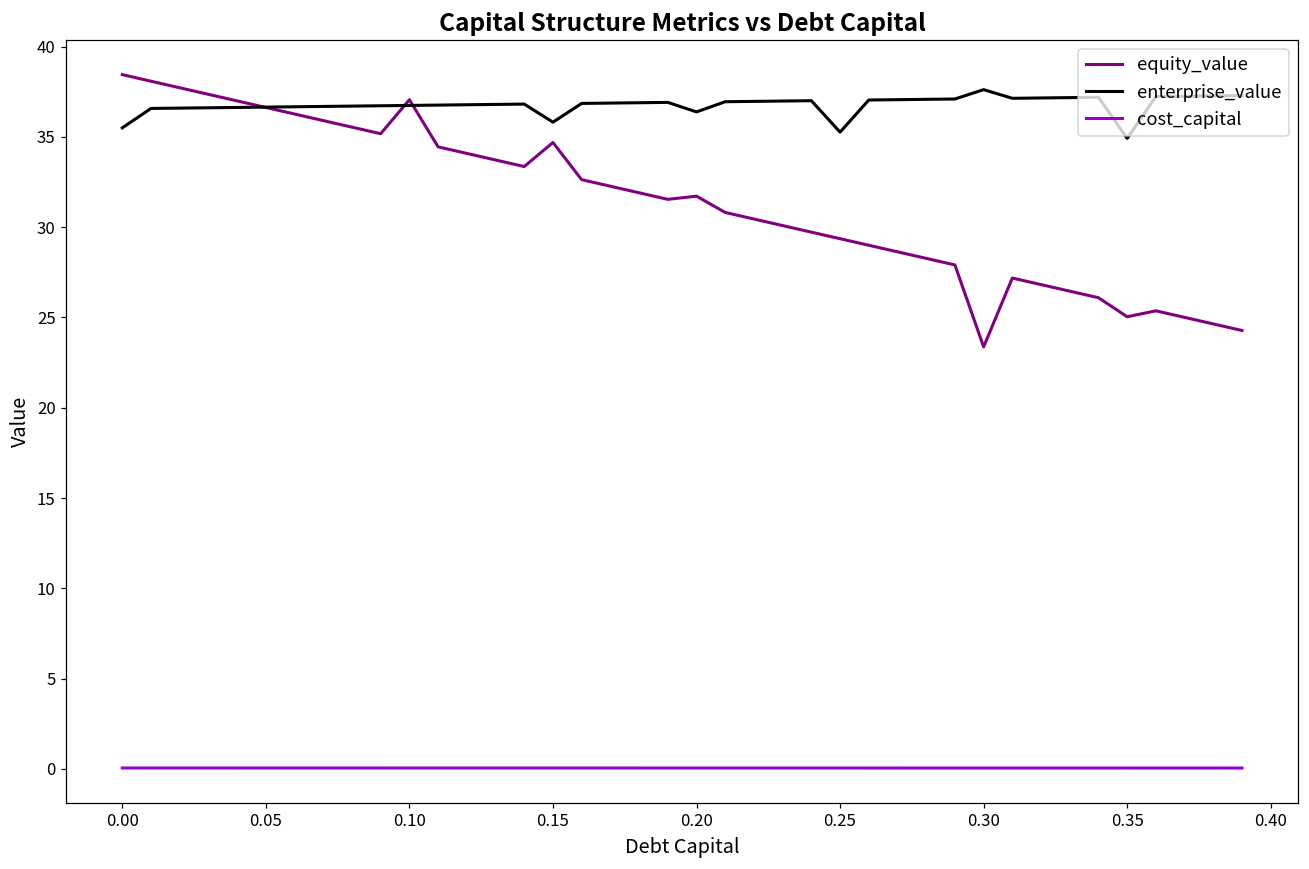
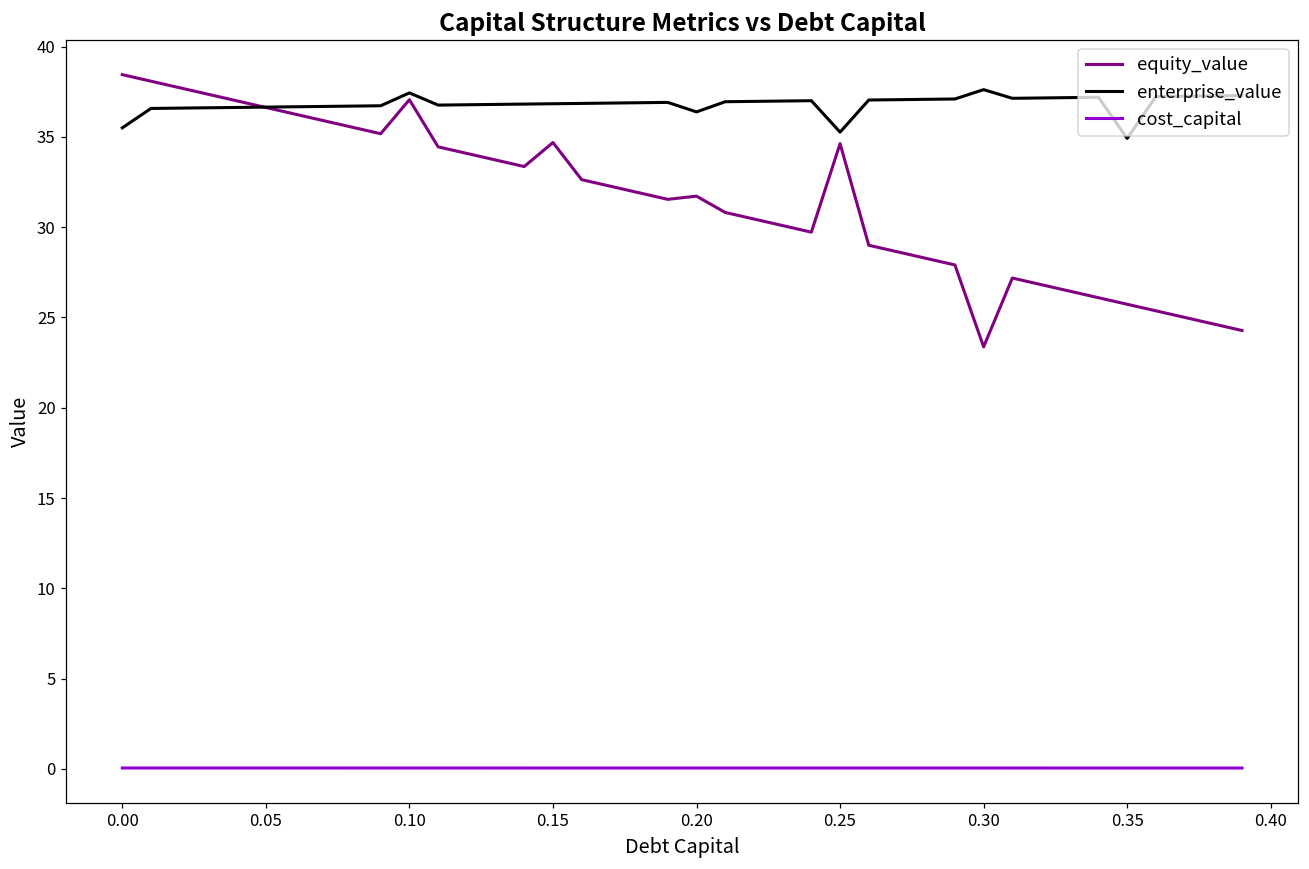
enterprise_value, 0.10: 36.7 -> 37.4
enterprise_value, 0.15: 35.8 -> 36.8
equity_value, 0.25: 29.4 -> 34.6
equity_value, 0.35: 25.0 -> 25.7
